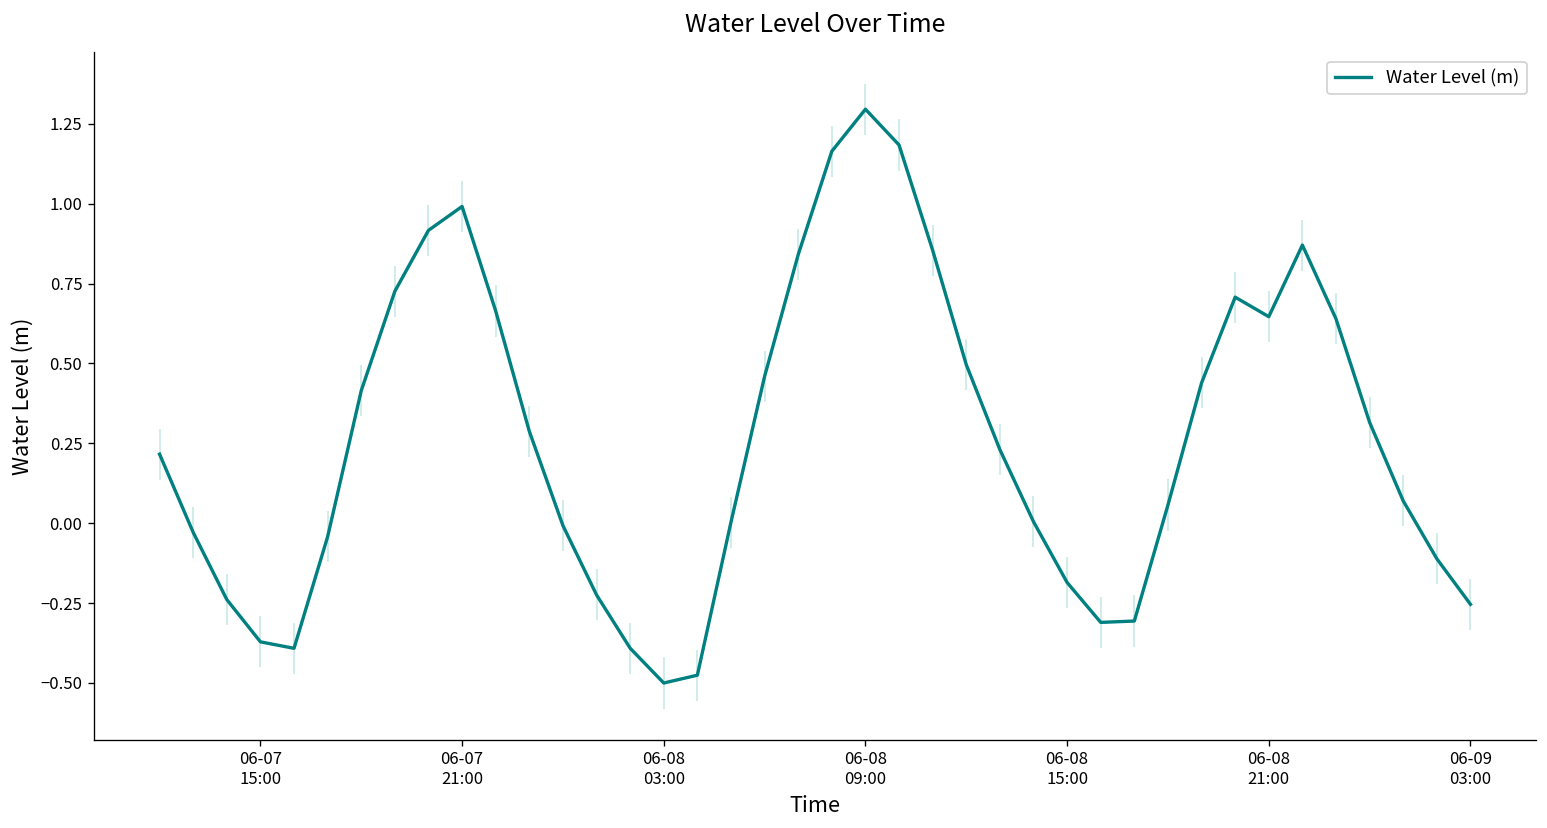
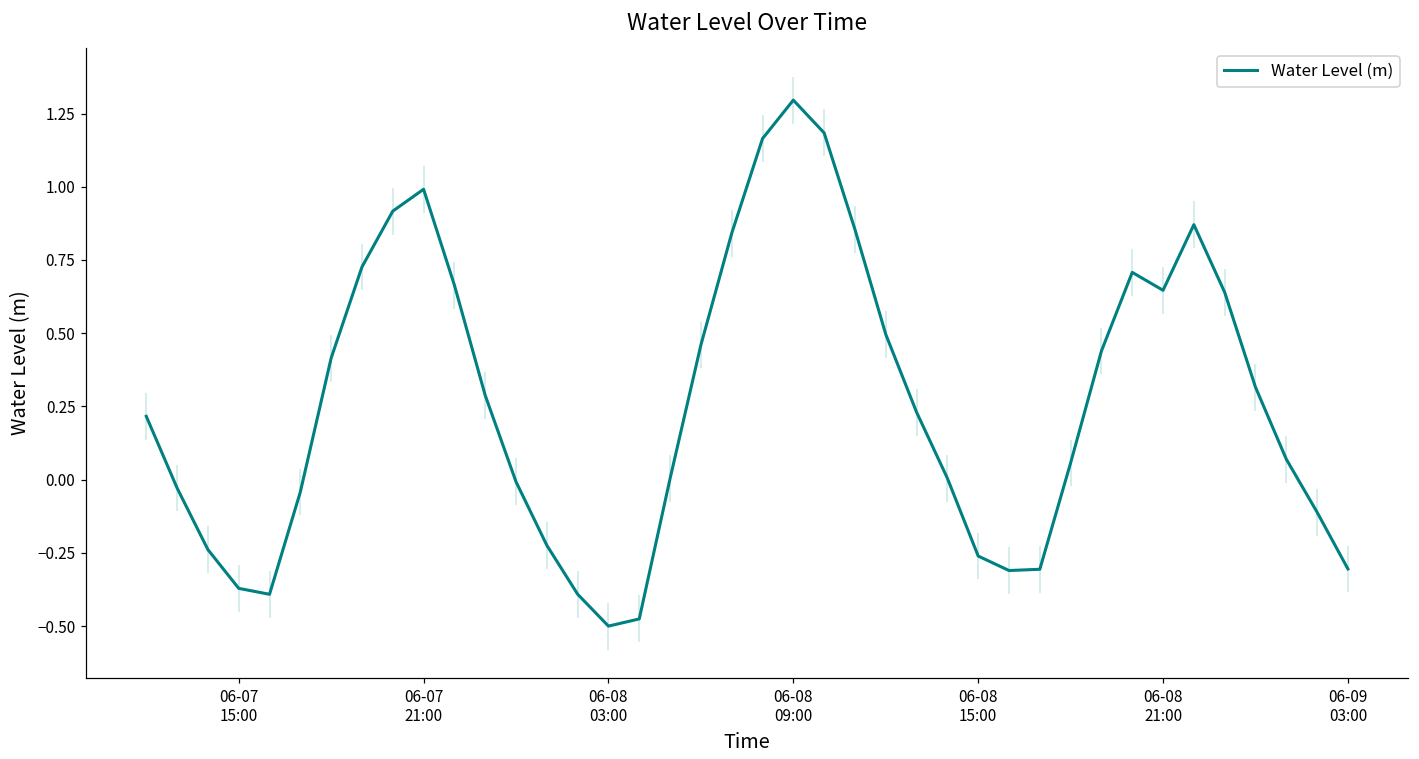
06-08 15:00: -0.19 -> -0.26
06-09 03:00: -0.25 -> -0.31
